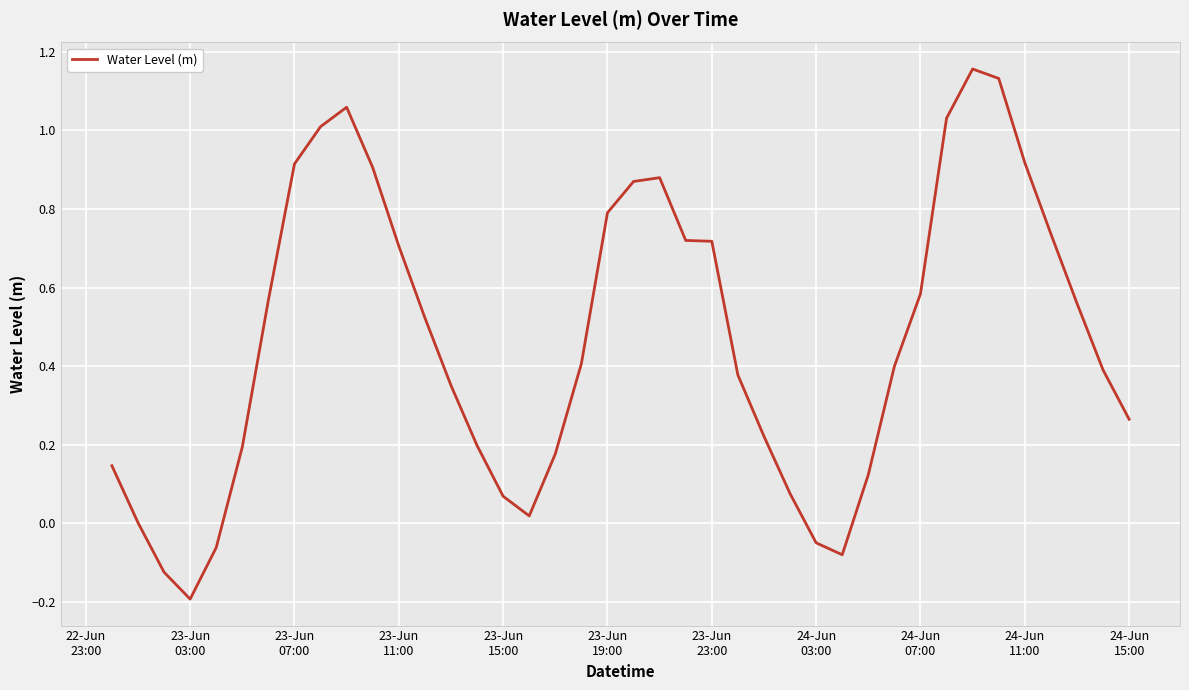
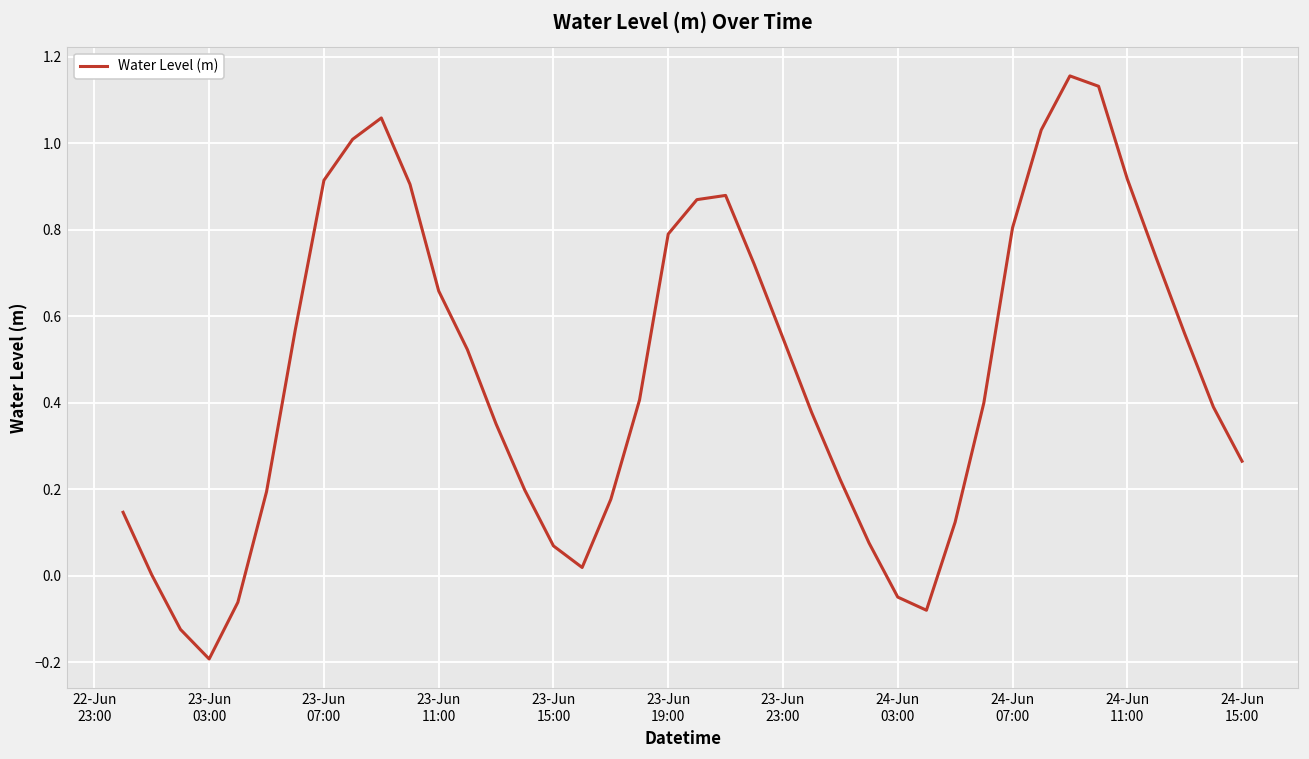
23-Jun 11:00: 0.71 -> 0.66
23-Jun 23:00: 0.72 -> 0.55
24-Jun 07:00: 0.58 -> 0.80
